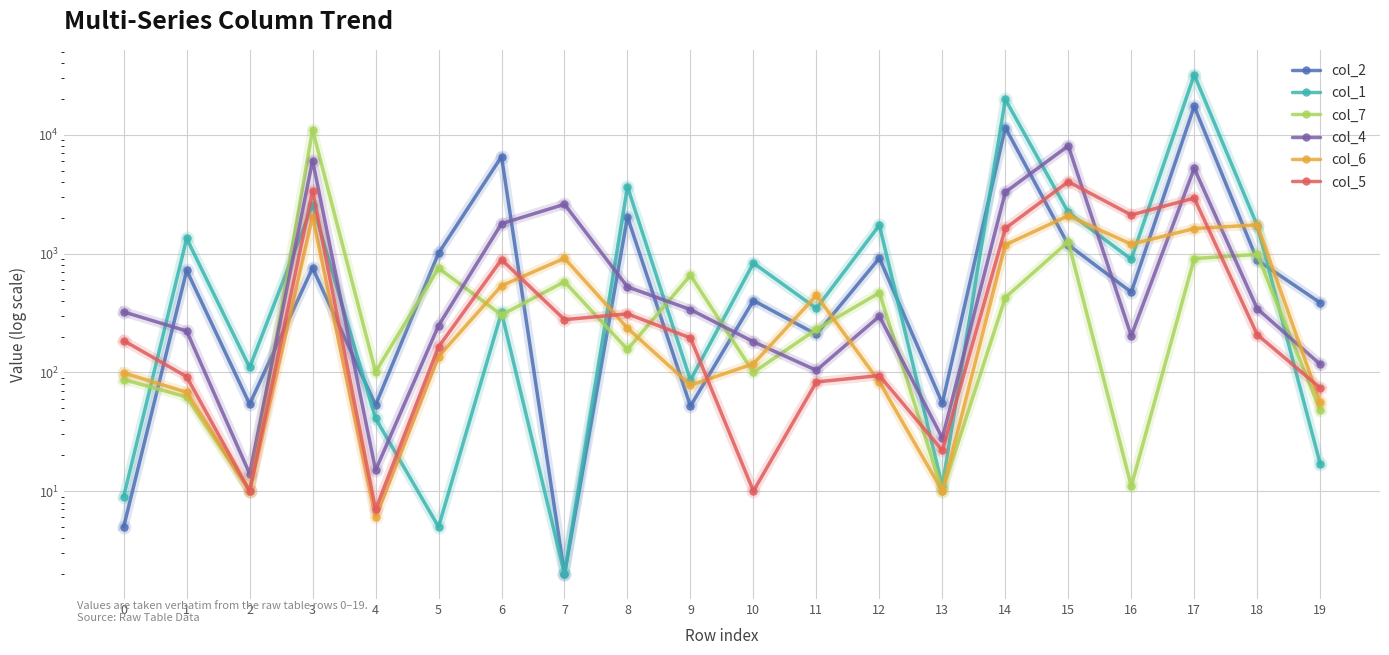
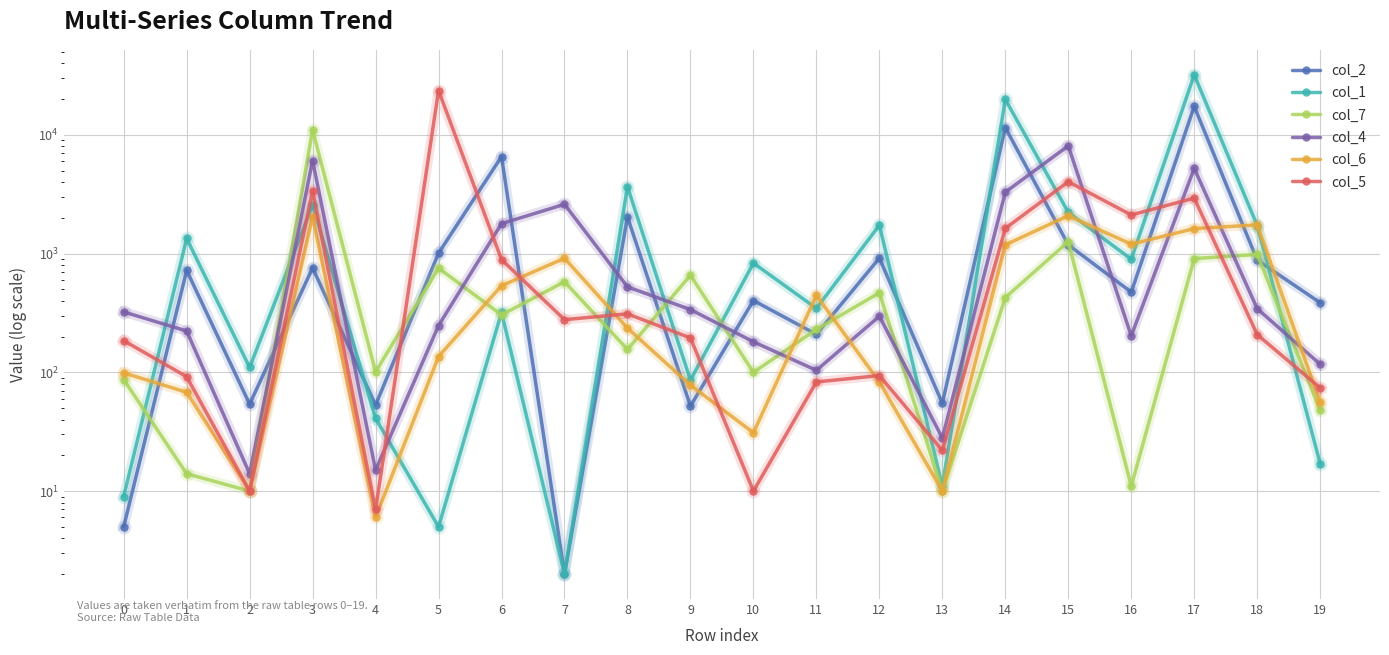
col_7, 1: 60 -> 14
col_5, 5: 160 -> 24000
col_6, 10: 120 -> 31
